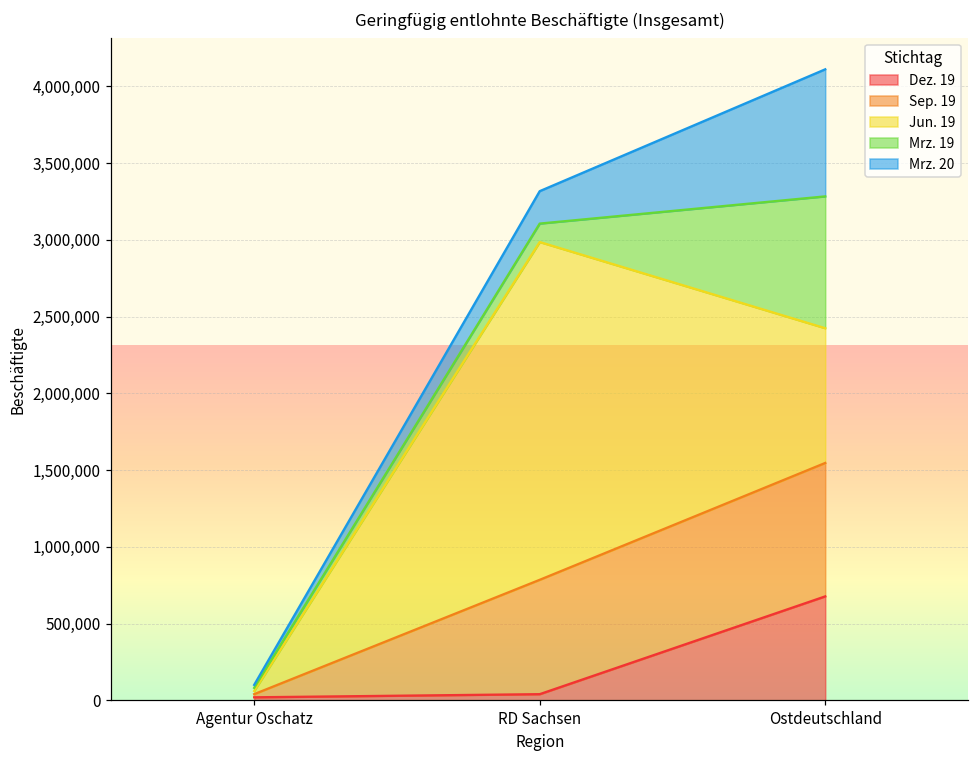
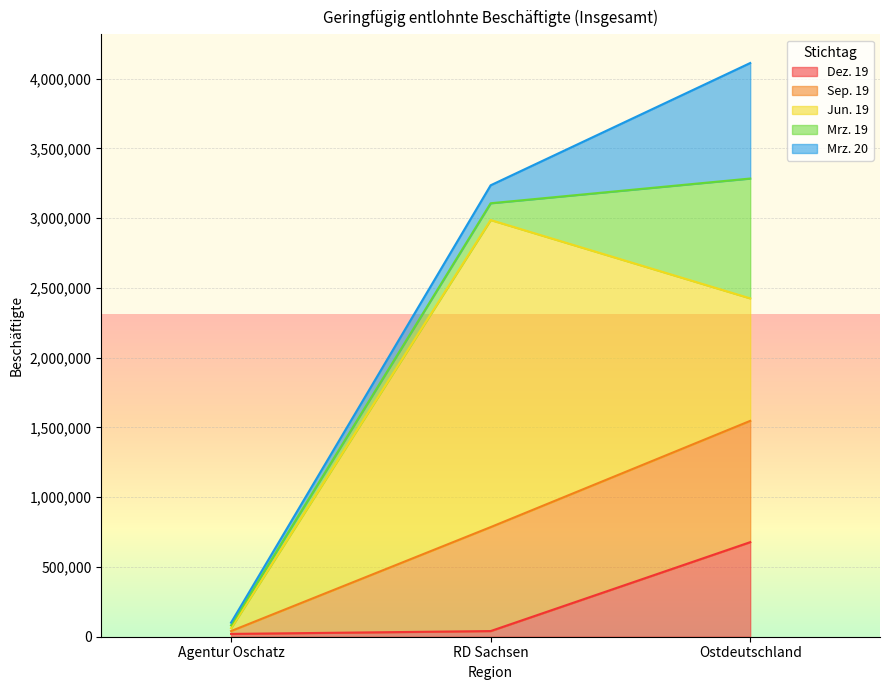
Mrz. 20, RD Sachsen: 210,000 -> 130,000
